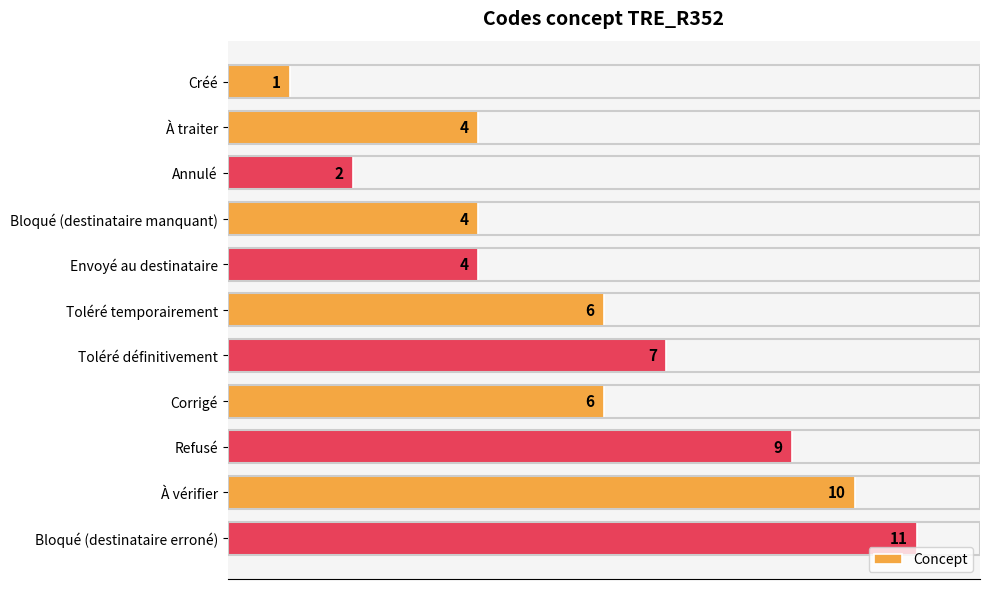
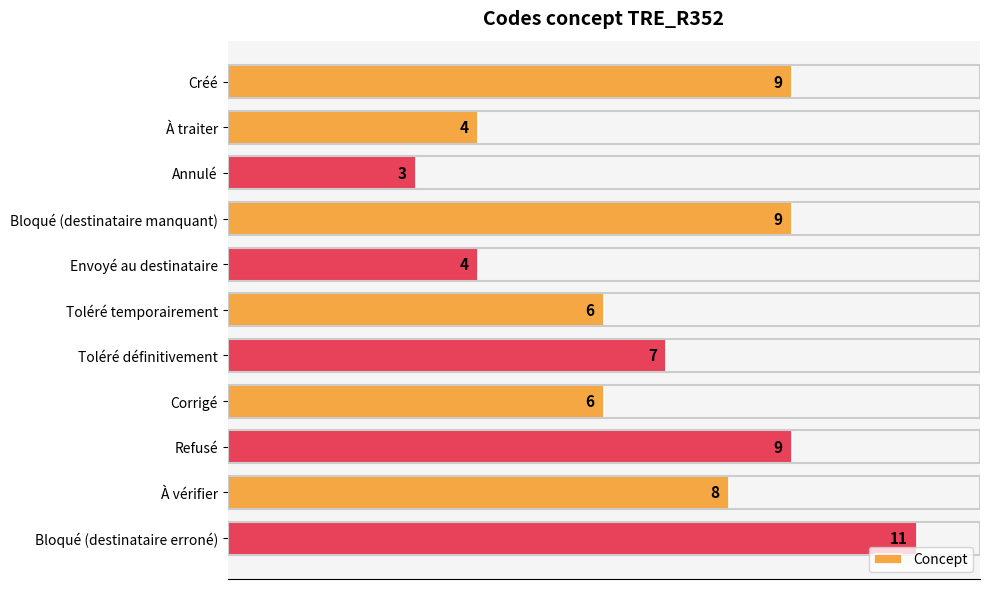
Créé: 1 -> 9
Annulé: 2 -> 3
Bloqué (destinataire manquant): 4 -> 9
À vérifier: 10 -> 8
